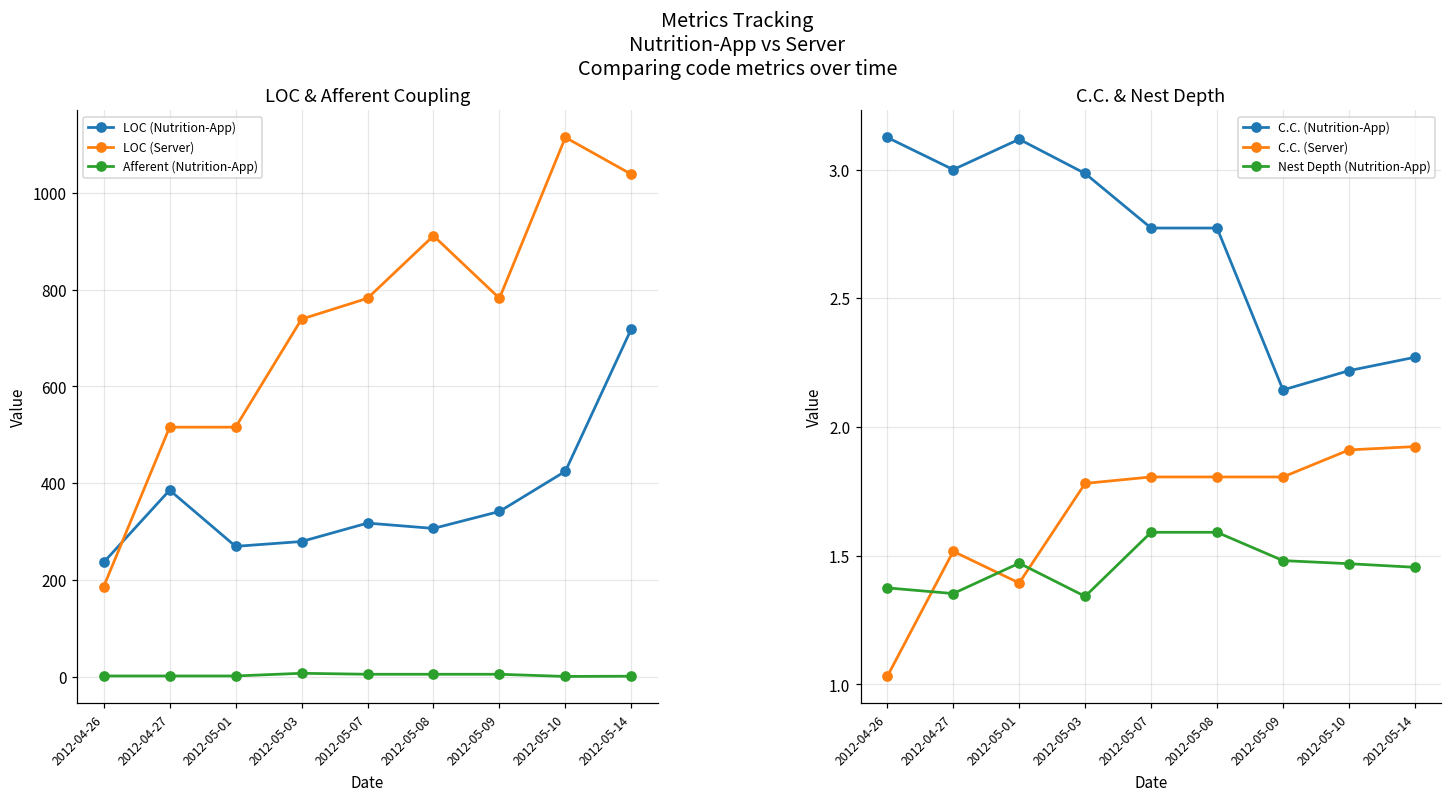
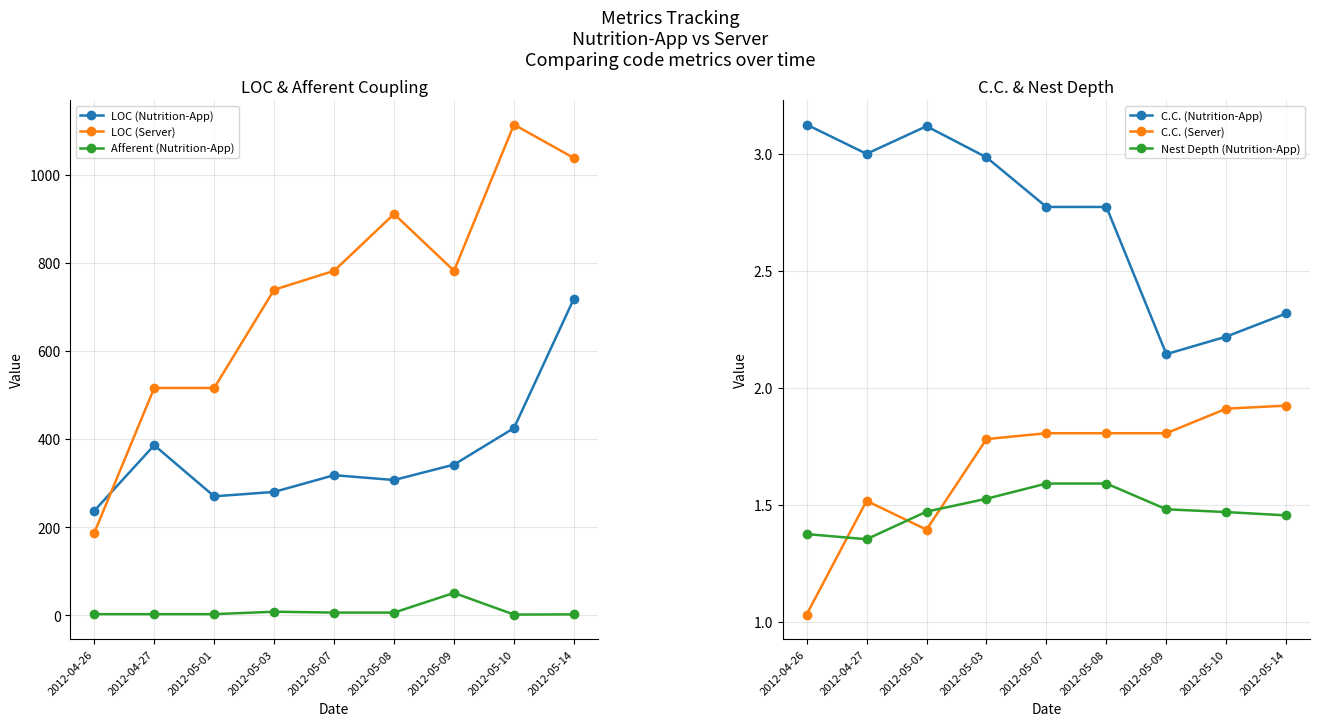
LOC & Afferent Coupling, Afferent (Nutrition-App), 2012-05-09: 10 -> 50
C.C. & Nest Depth, Nest Depth (Nutrition-App), 2012-05-03: 1.34 -> 1.53
C.C. & Nest Depth, C.C. (Nutrition-App), 2012-05-14: 2.27 -> 2.32
